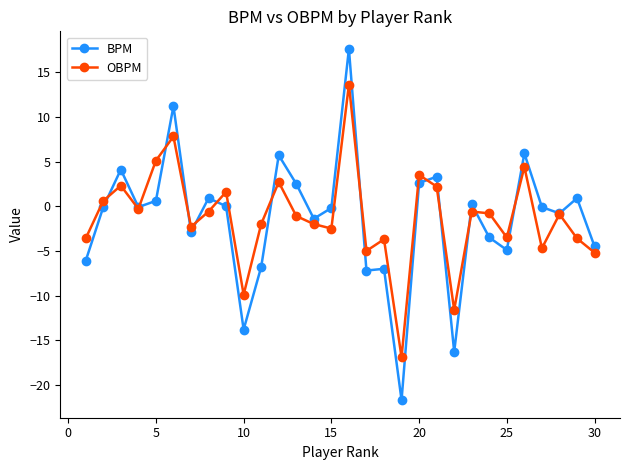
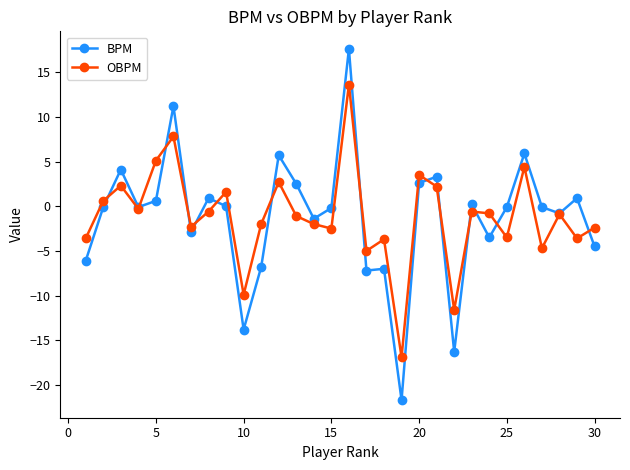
BPM, 25: -5 -> 0
OBPM, 30: -5 -> -2
